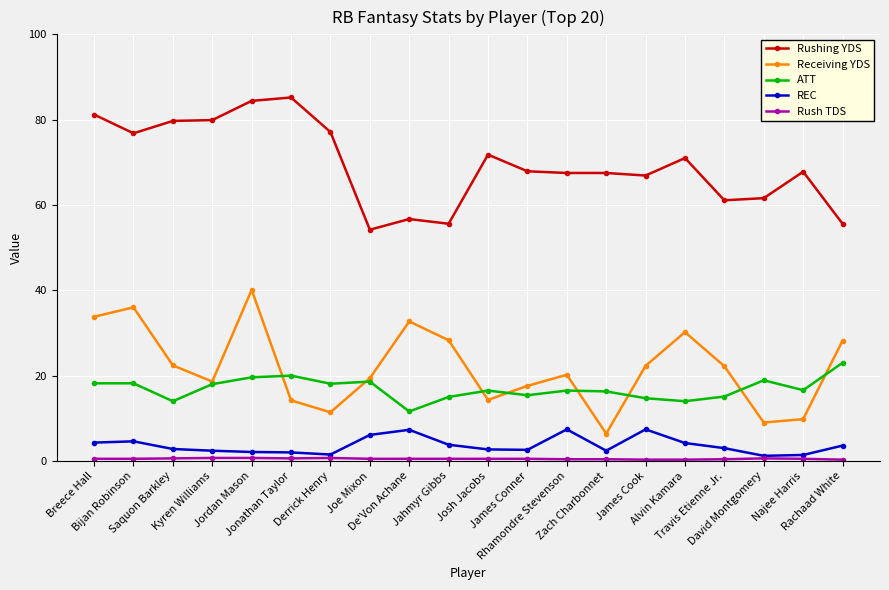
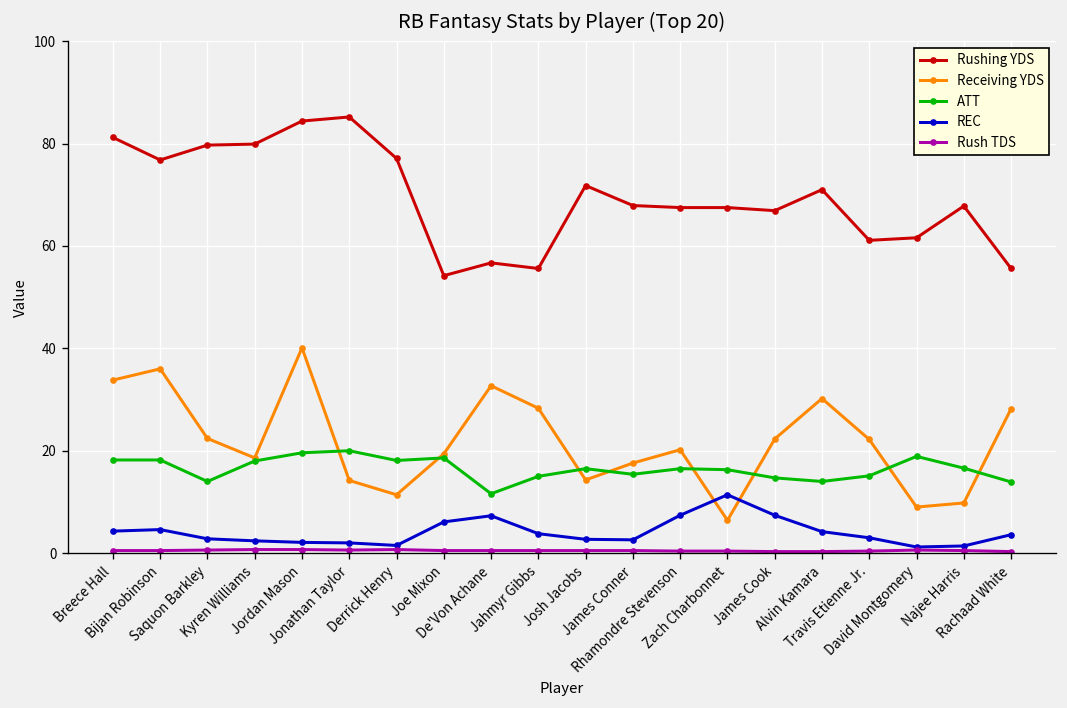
REC, Zach Charbonnet: 2 -> 11
ATT, Rachaad White: 23 -> 14
